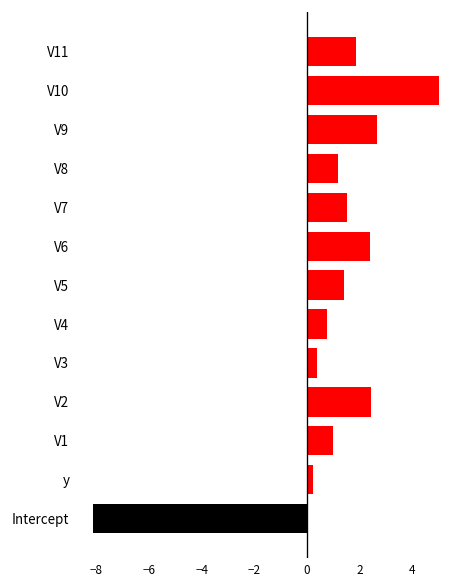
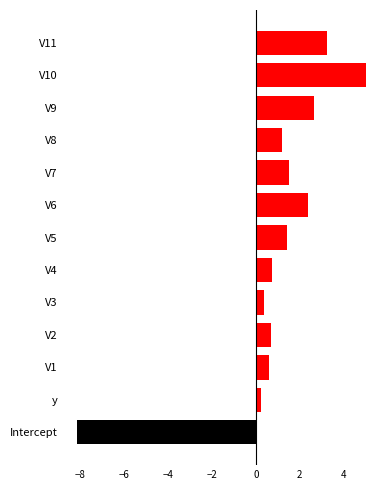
V11: 1.9 -> 3.2
V2: 2.4 -> 0.7
V1: 1.0 -> 0.6
